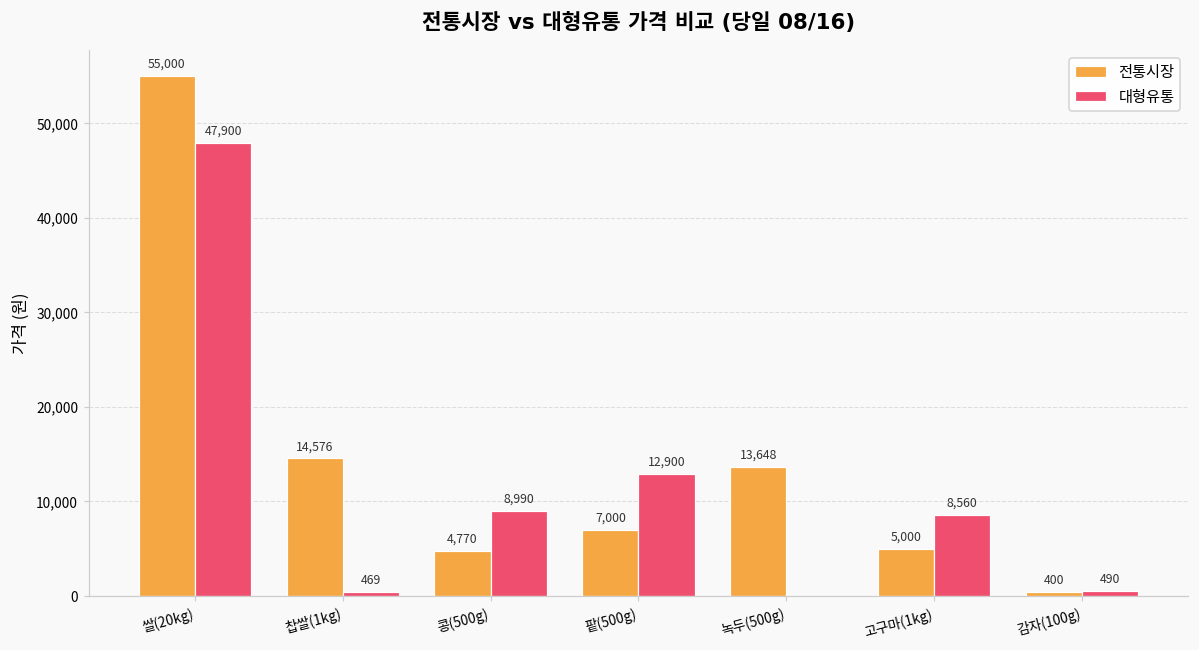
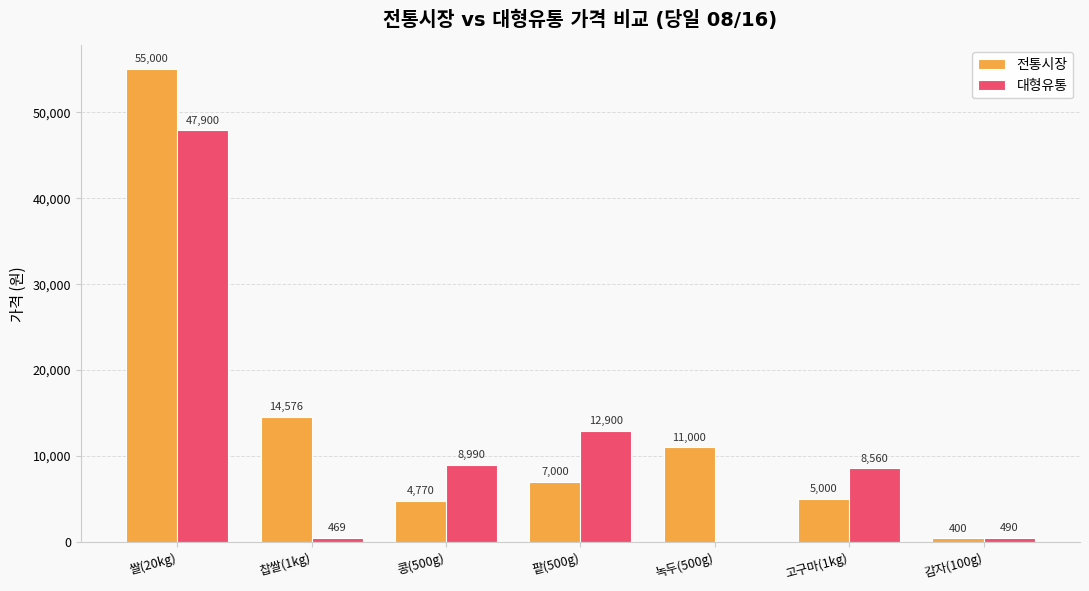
전통시장, 녹두(500g): 13,648 -> 11,000
